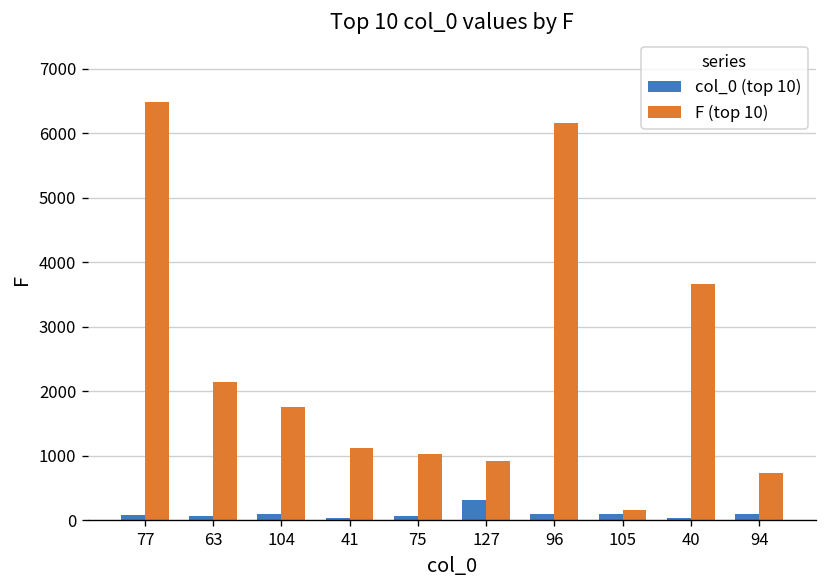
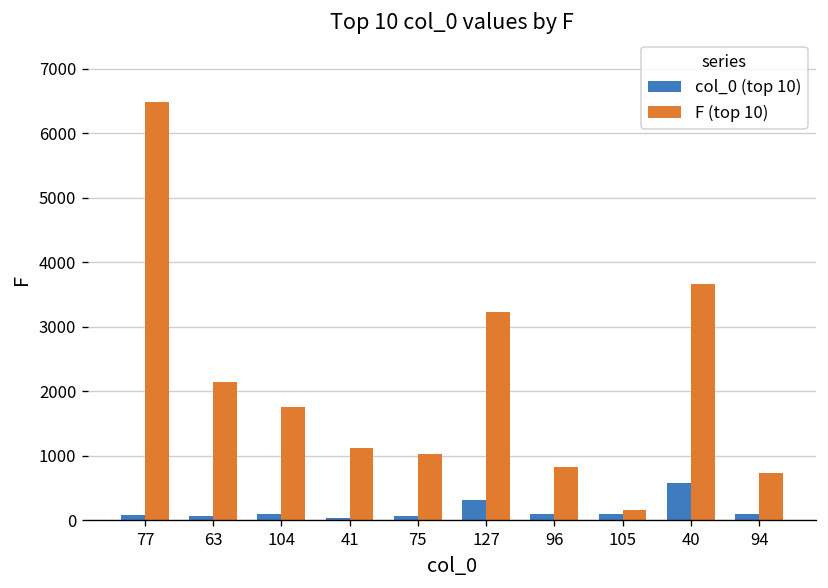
F (top 10), 127: 900 -> 3200
F (top 10), 96: 6200 -> 800
col_0 (top 10), 40: 0 -> 600
